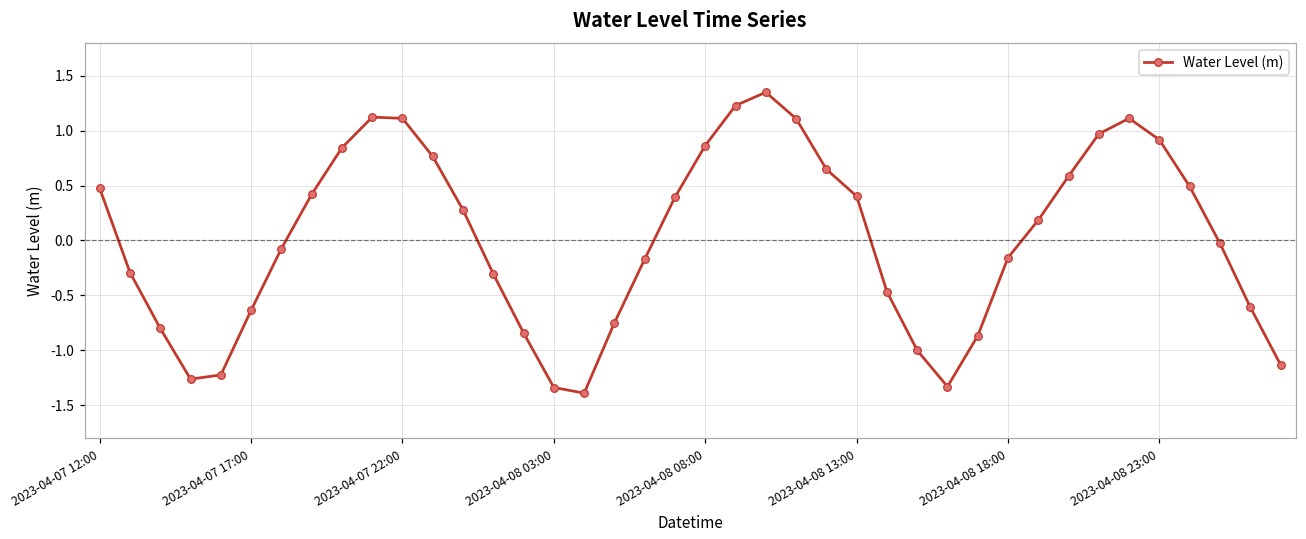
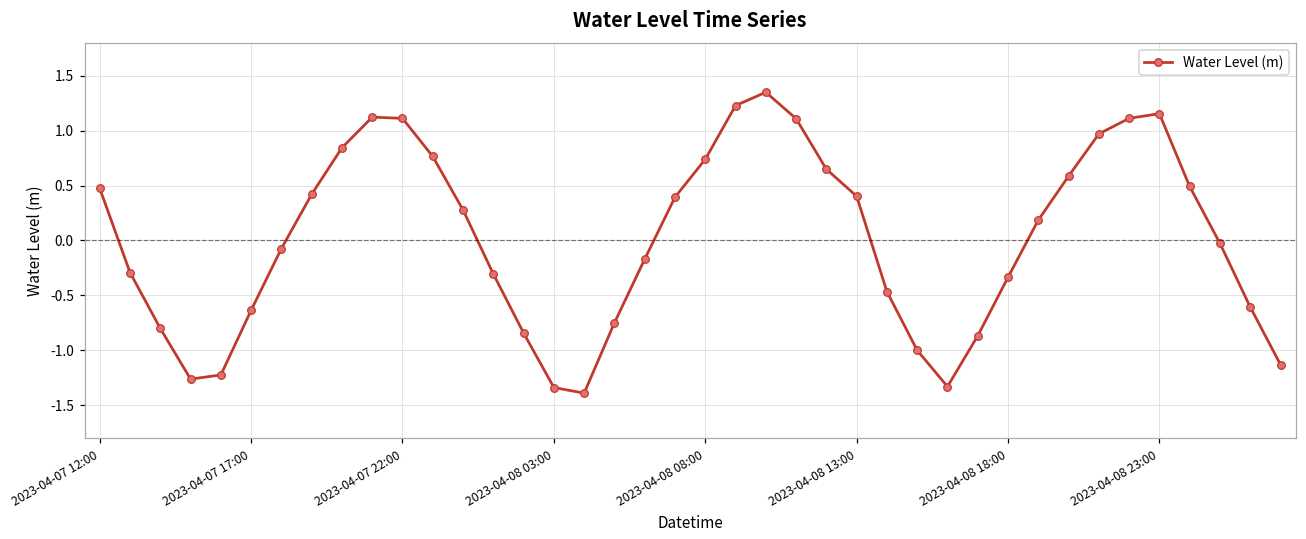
2023-04-08 08:00: 0.9 -> 0.7
2023-04-08 18:00: -0.2 -> -0.3
2023-04-08 23:00: 0.9 -> 1.2
